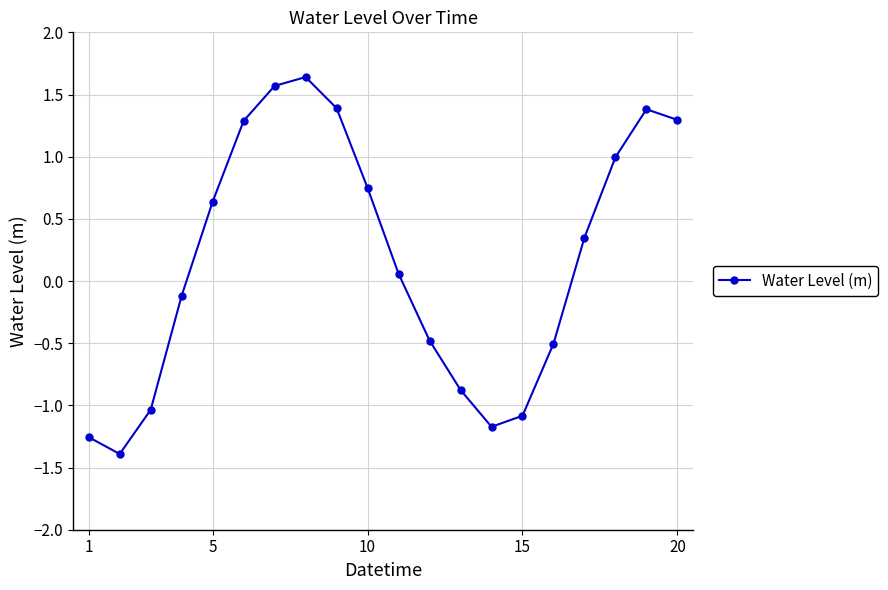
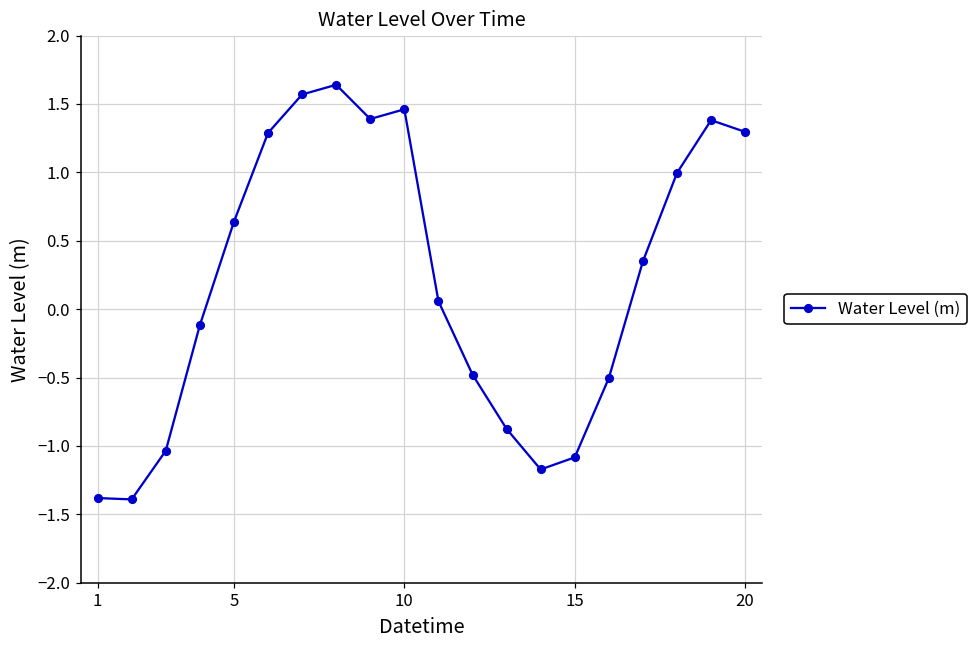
1: -1.26 -> -1.38
10: 0.75 -> 1.46
